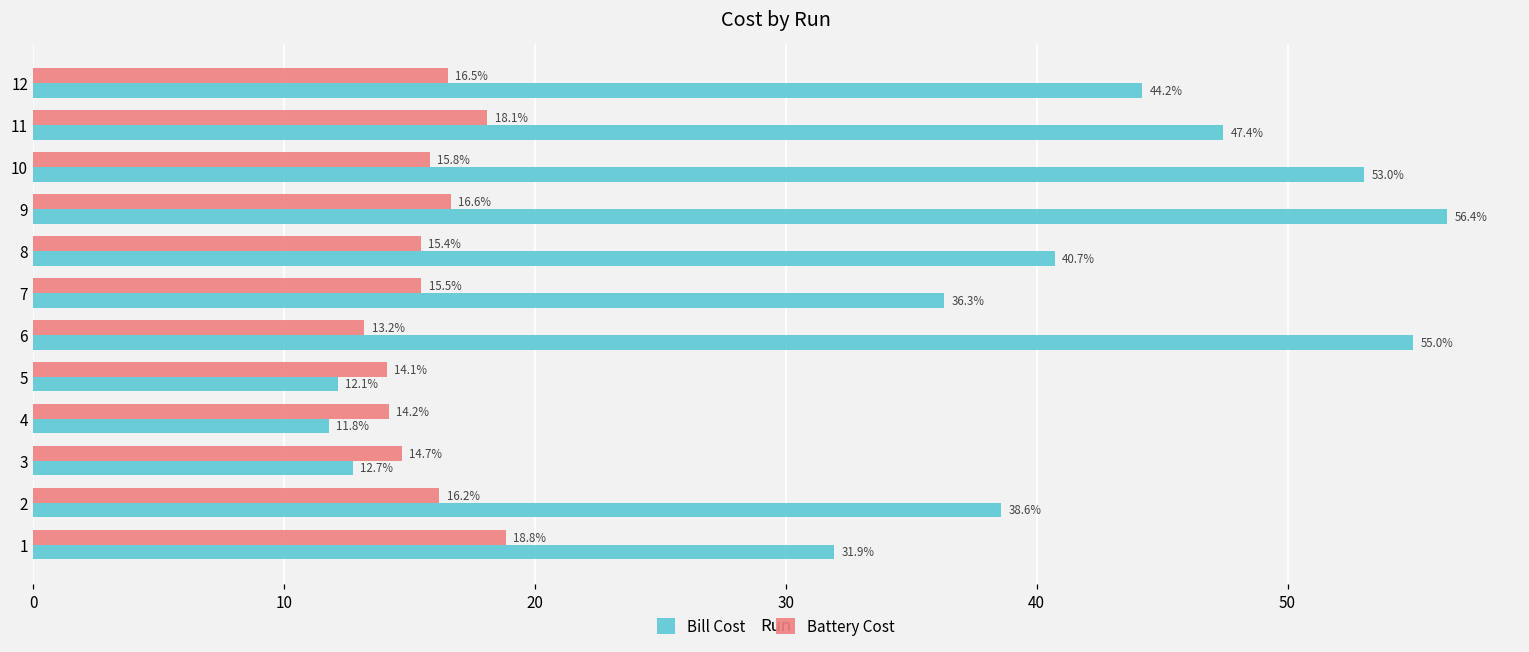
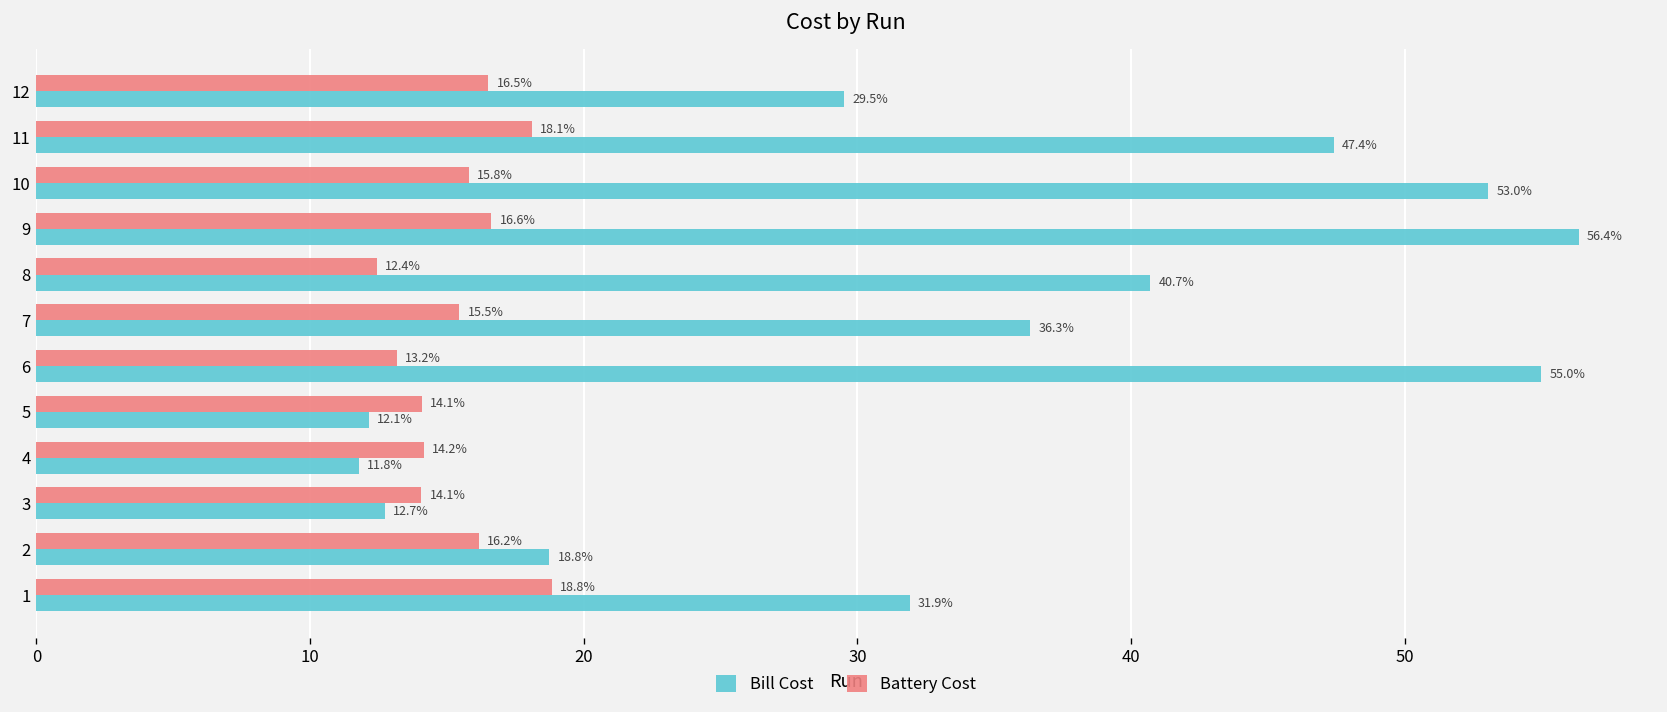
Bill Cost, 12: 44.2% -> 29.5%
Battery Cost, 8: 15.4% -> 12.4%
Battery Cost, 3: 14.7% -> 14.1%
Bill Cost, 2: 38.6% -> 18.8%
